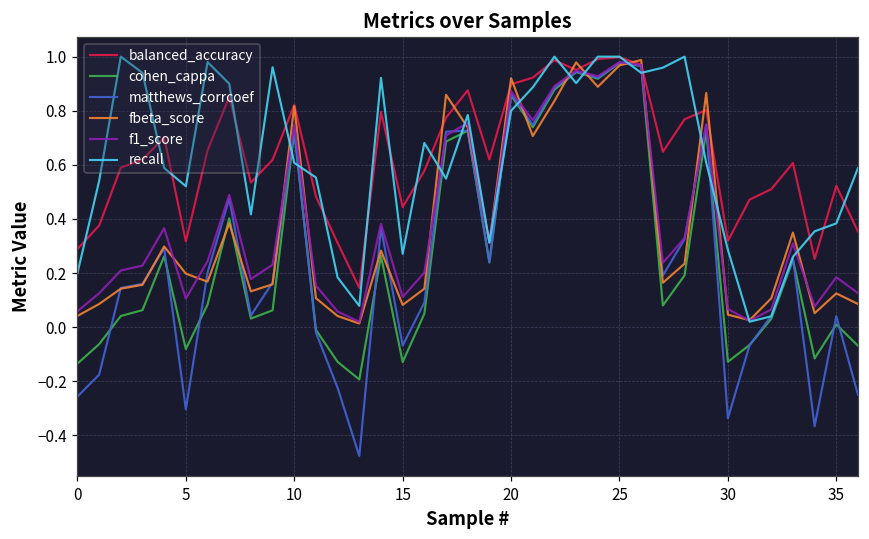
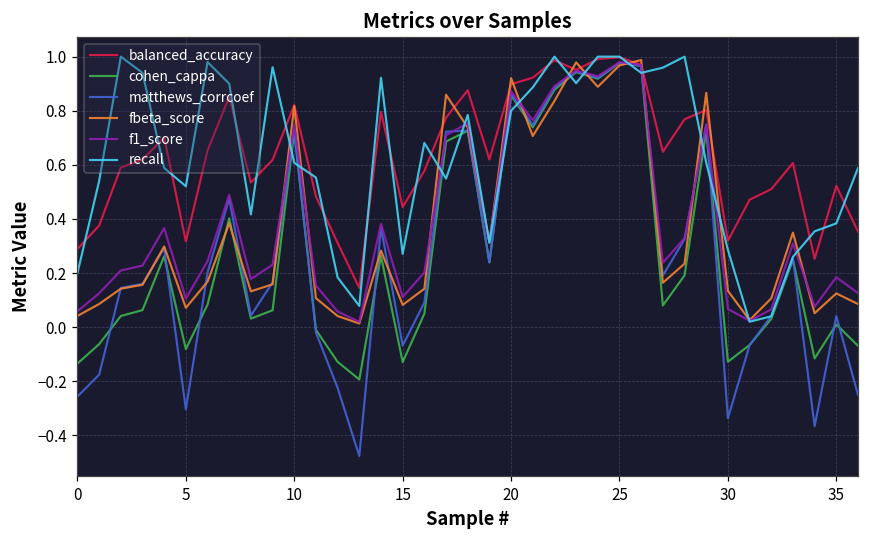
fbeta_score, 5: 0.20 -> 0.07
fbeta_score, 30: 0.05 -> 0.13
